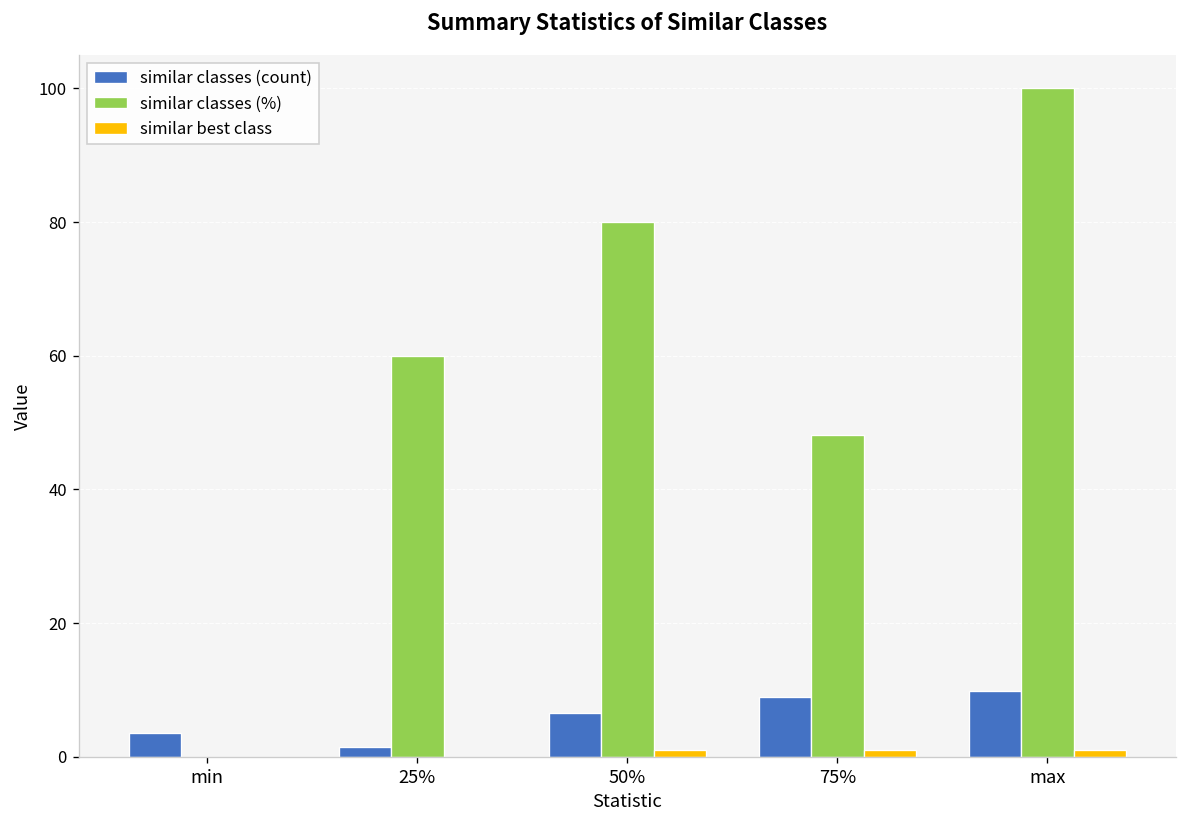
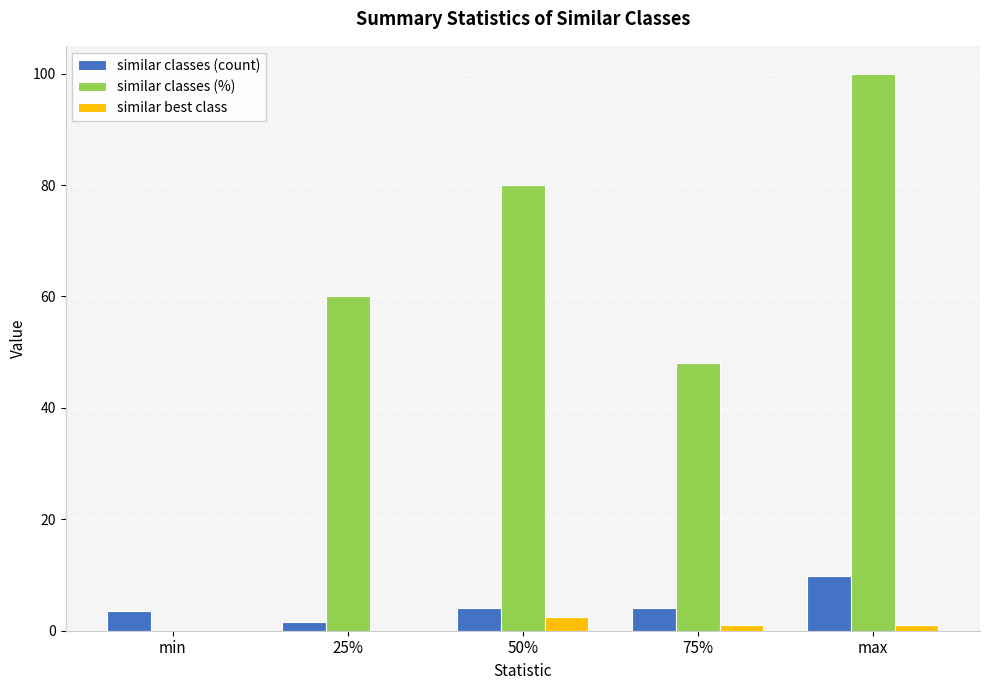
similar classes (count), 50%: 7 -> 4
similar best class, 50%: 1 -> 3
similar classes (count), 75%: 9 -> 4
